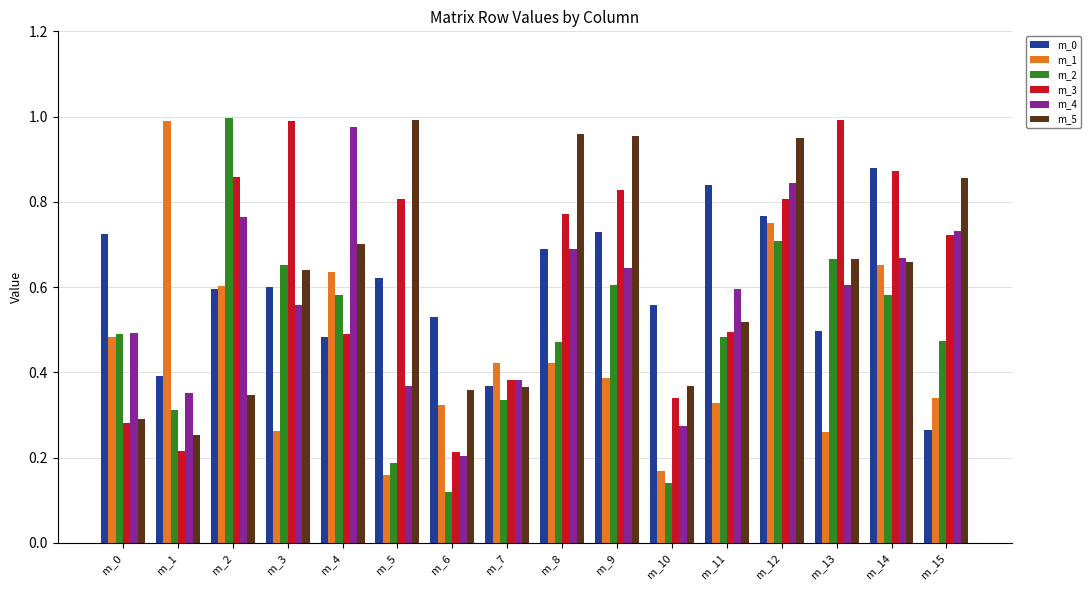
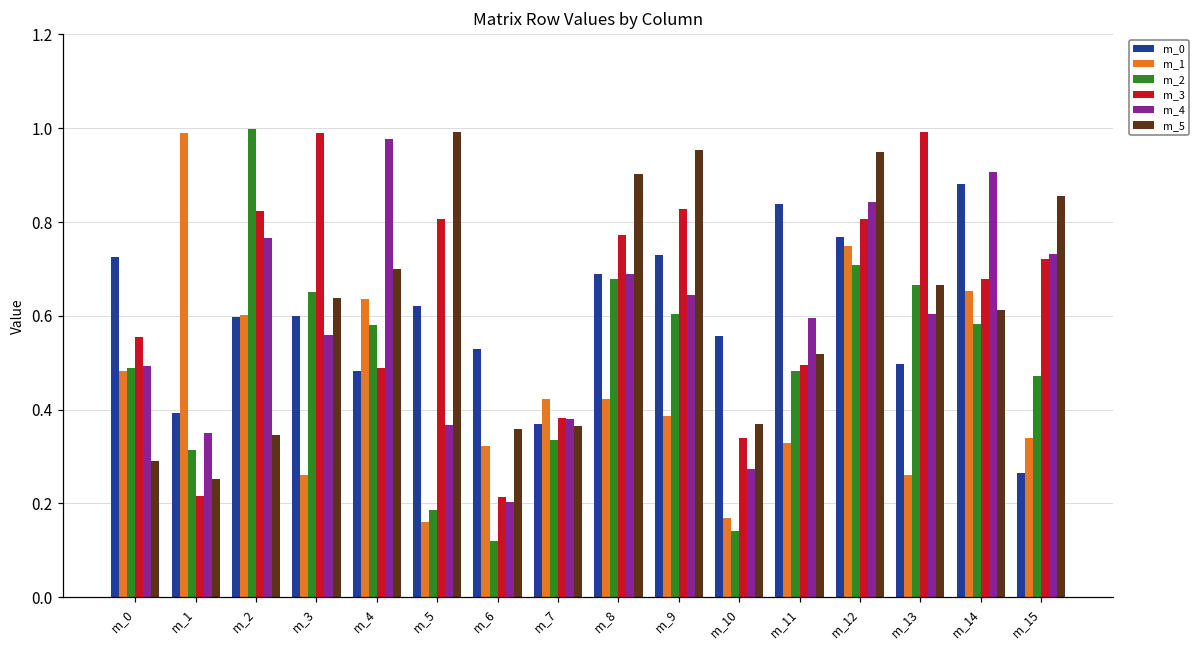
m_3, m_0: 0.28 -> 0.56
m_3, m_2: 0.86 -> 0.82
m_2, m_8: 0.47 -> 0.68
m_5, m_8: 0.96 -> 0.90
m_3, m_14: 0.87 -> 0.68
m_4, m_14: 0.67 -> 0.91
m_5, m_14: 0.66 -> 0.61
